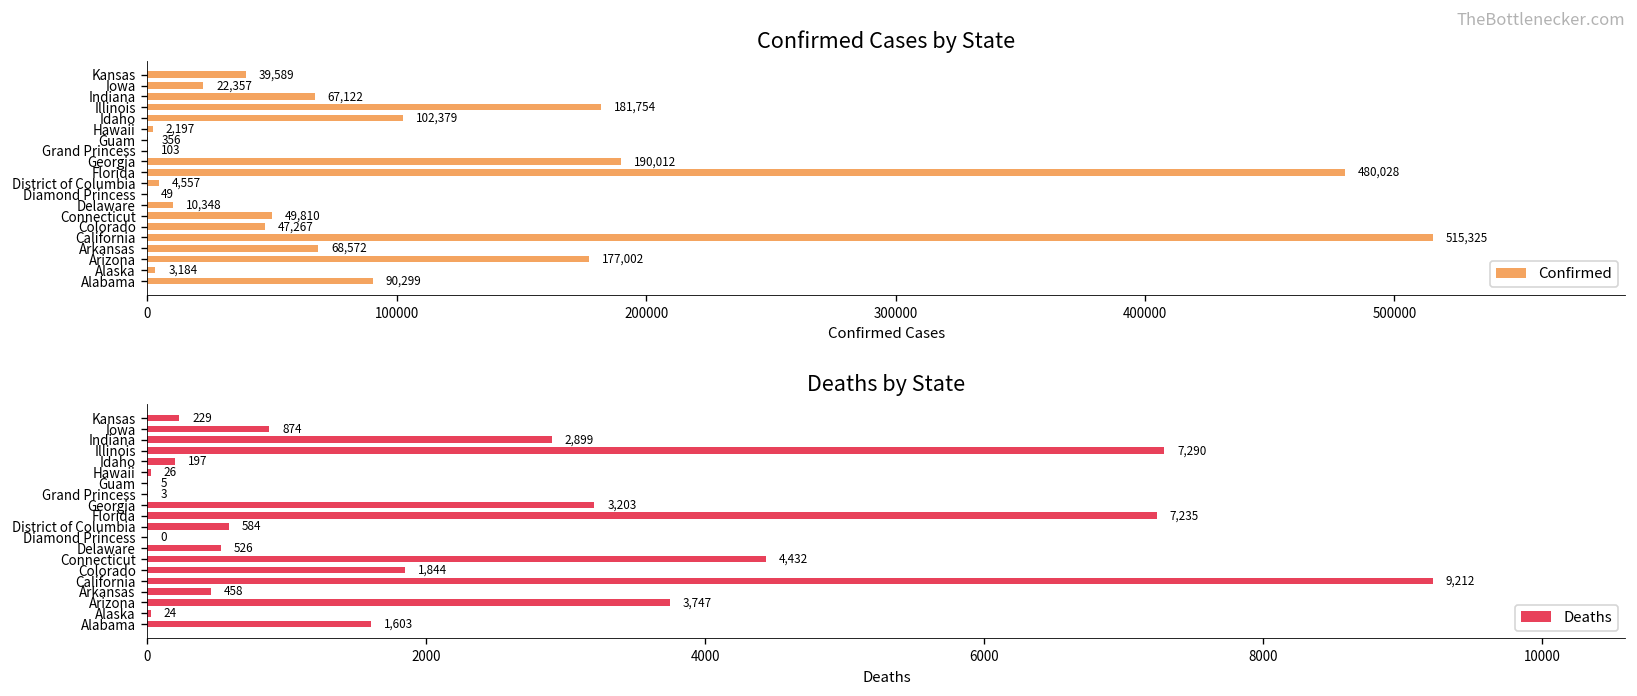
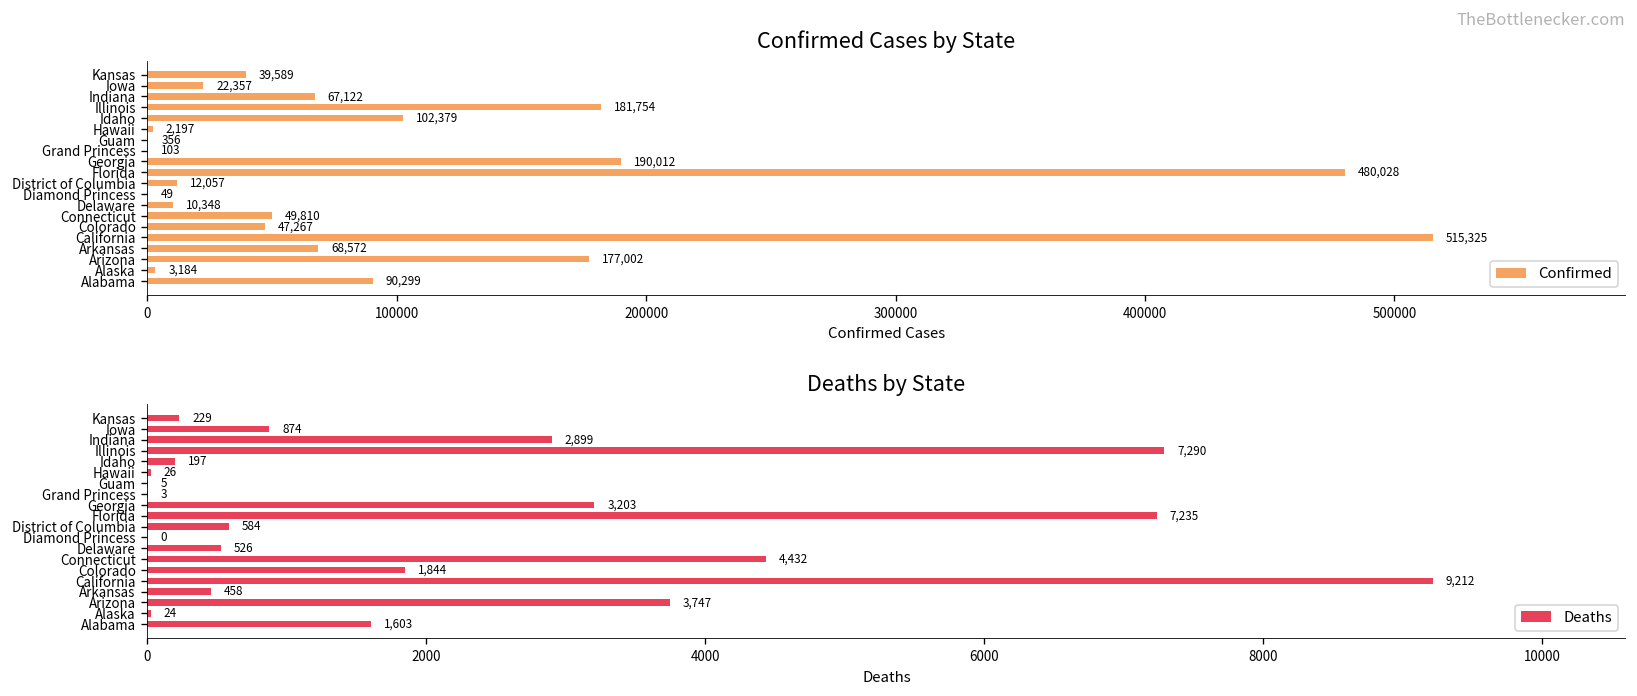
Confirmed Cases by State, District of Columbia: 4,557 -> 12,057
